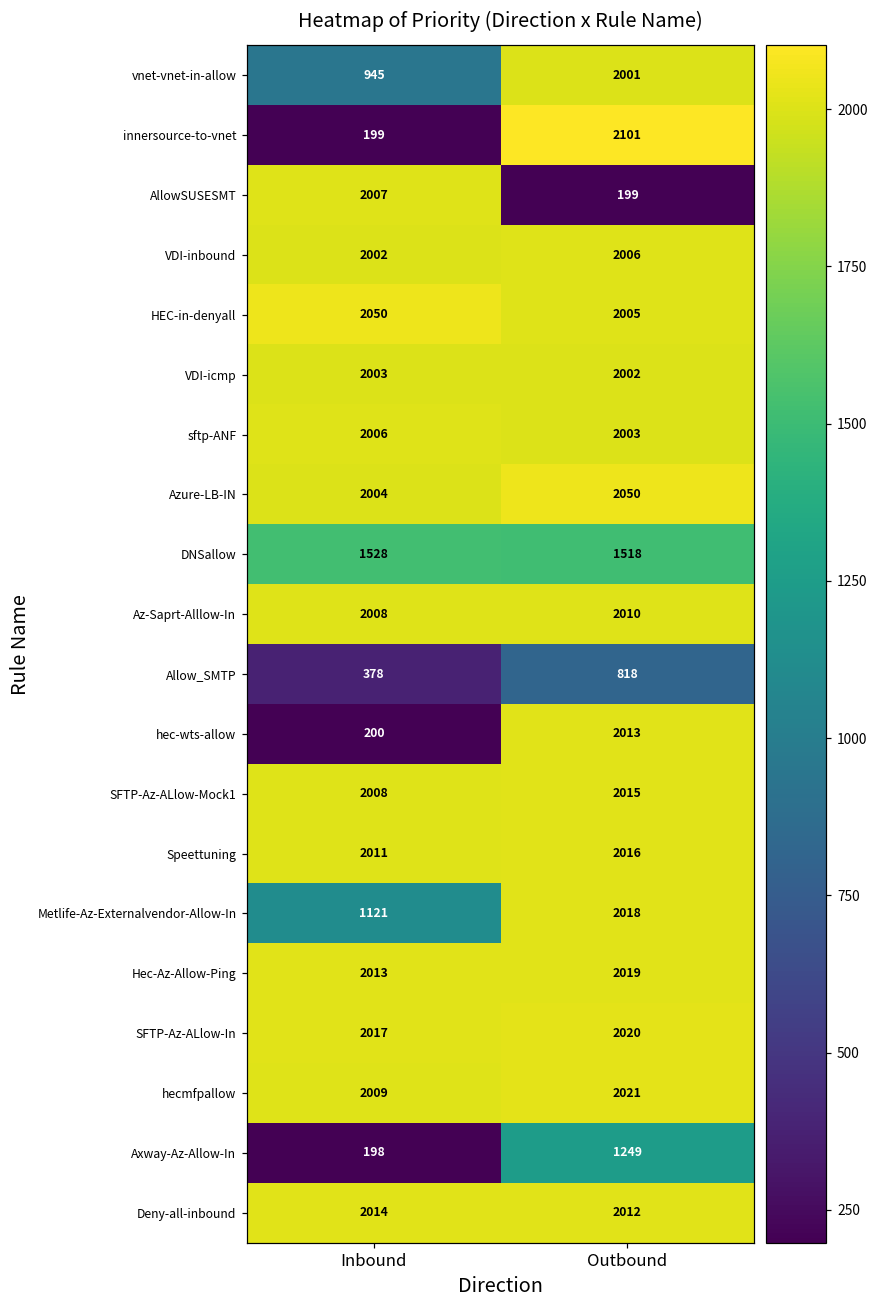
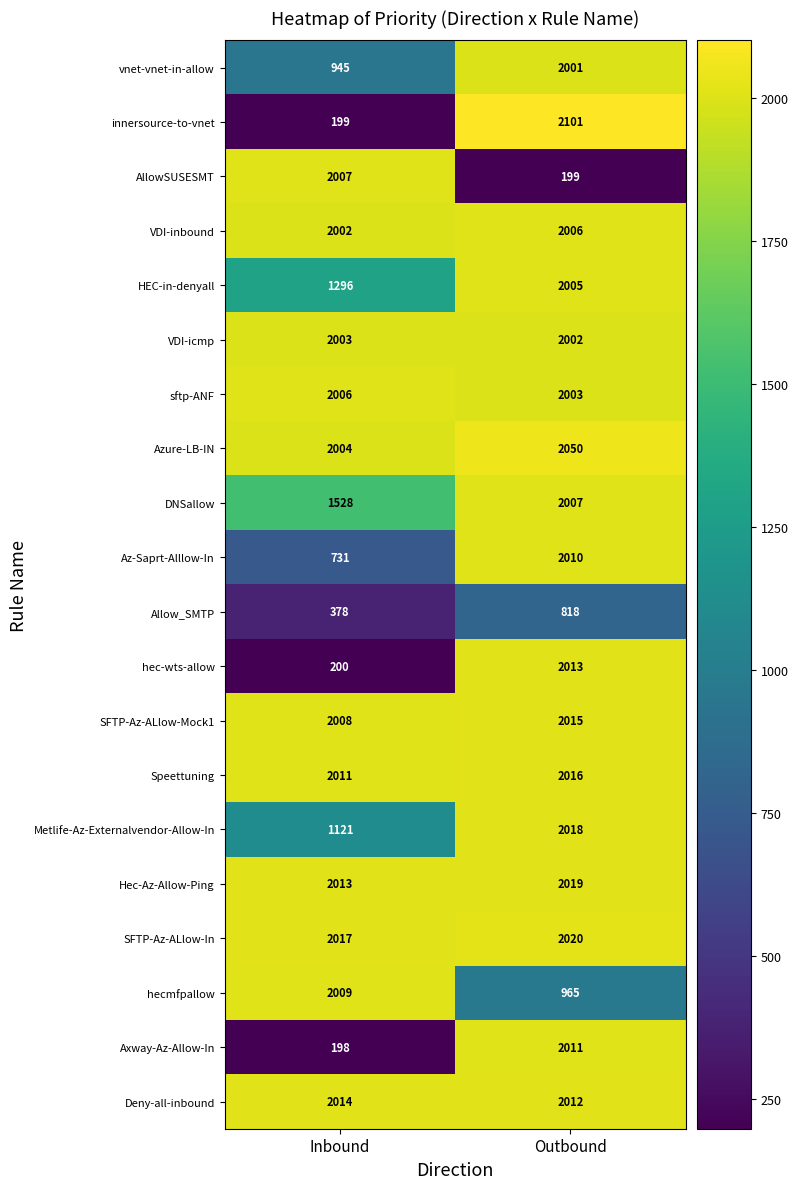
HEC-in-denyall, Inbound: 2050 -> 1296
DNSallow, Outbound: 1518 -> 2007
Az-Saprt-Alllow-In, Inbound: 2008 -> 731
hecmfpallow, Outbound: 2021 -> 965
Axway-Az-Allow-In, Outbound: 1249 -> 2011
